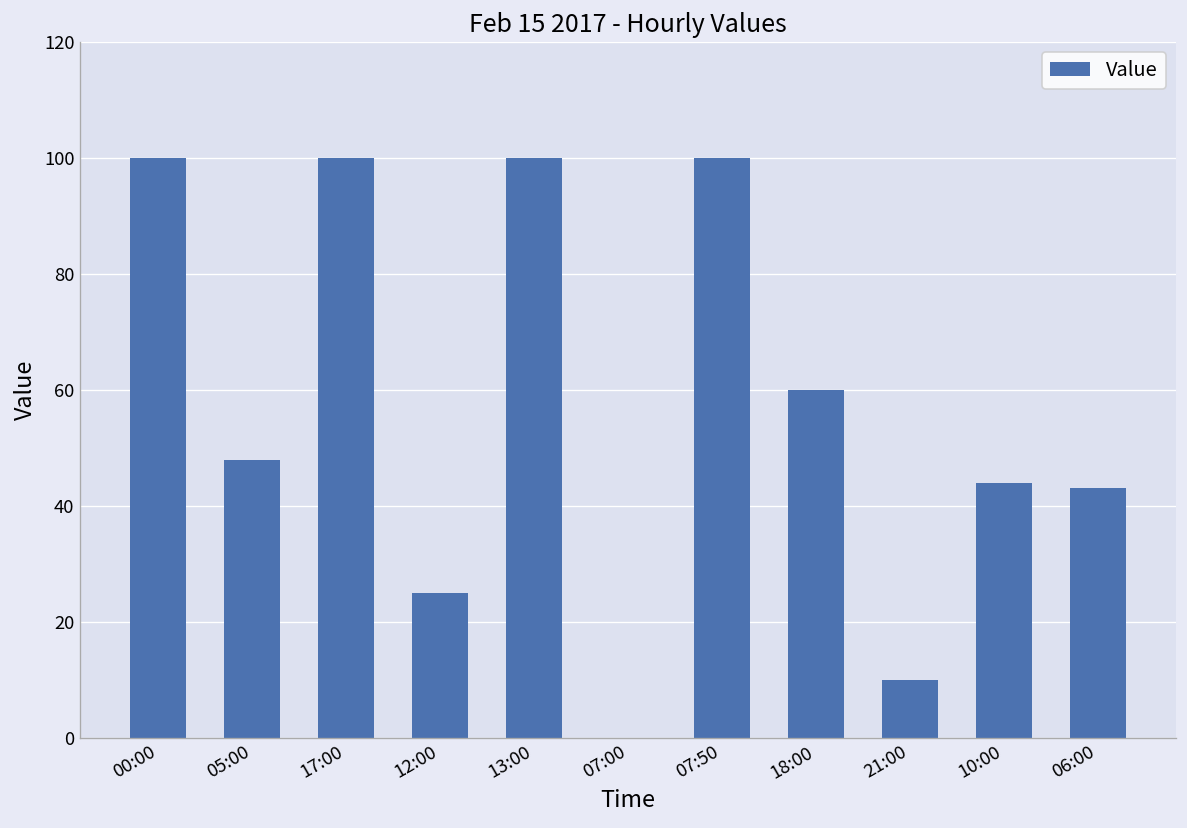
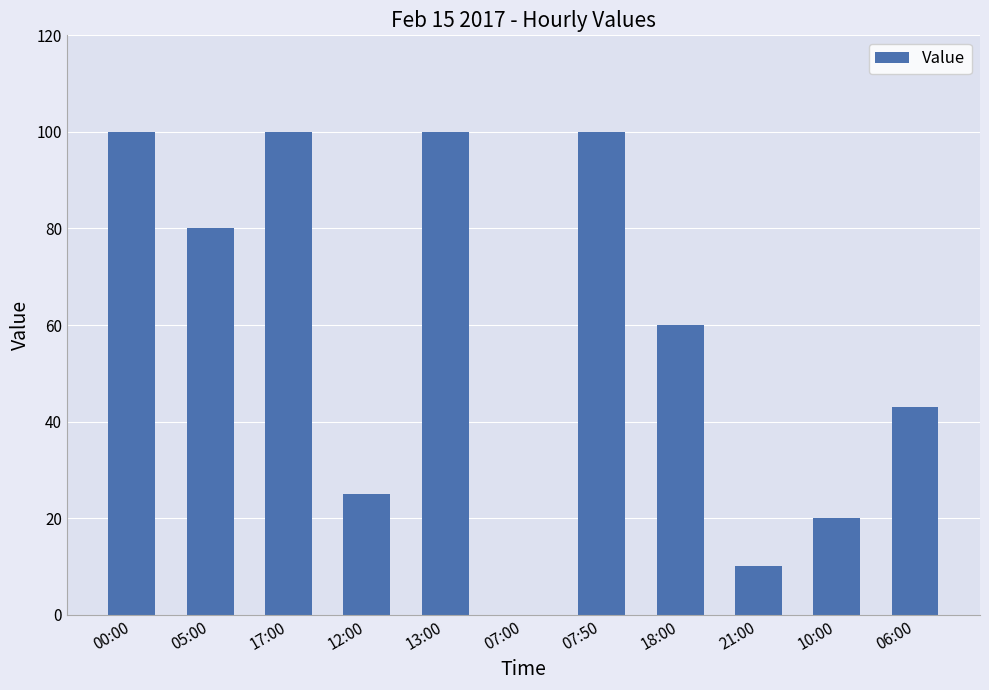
05:00: 48 -> 80
10:00: 44 -> 20
